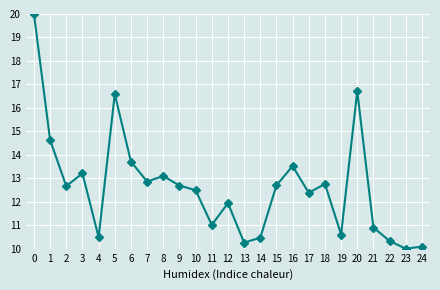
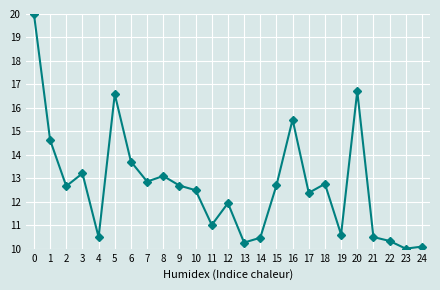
16: 13.5 -> 15.5
21: 10.9 -> 10.5
